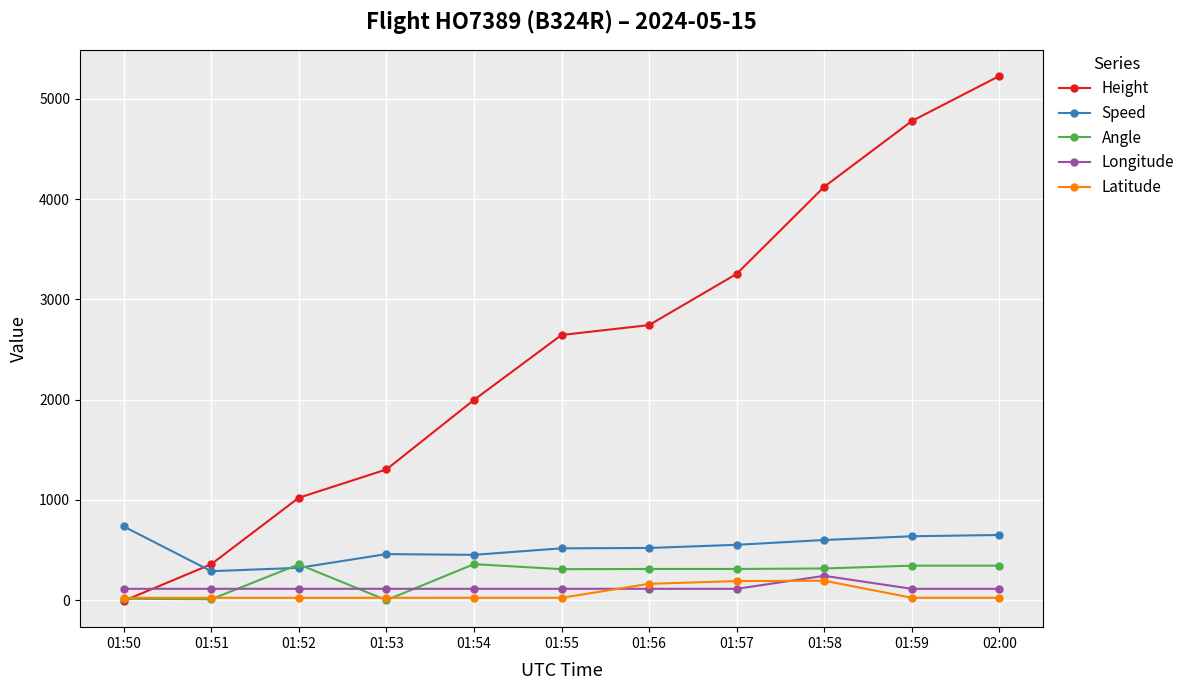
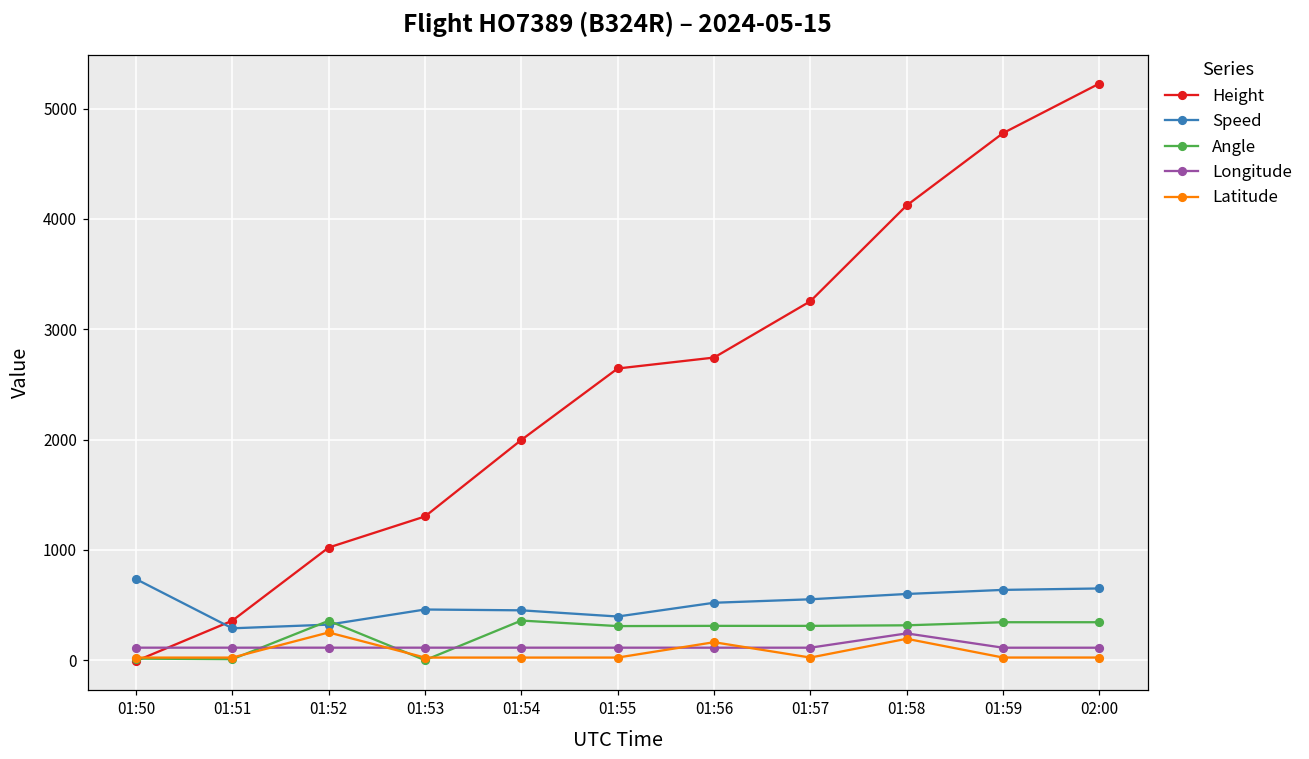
Latitude, 01:52: 20 -> 250
Speed, 01:55: 520 -> 400
Latitude, 01:57: 190 -> 20
